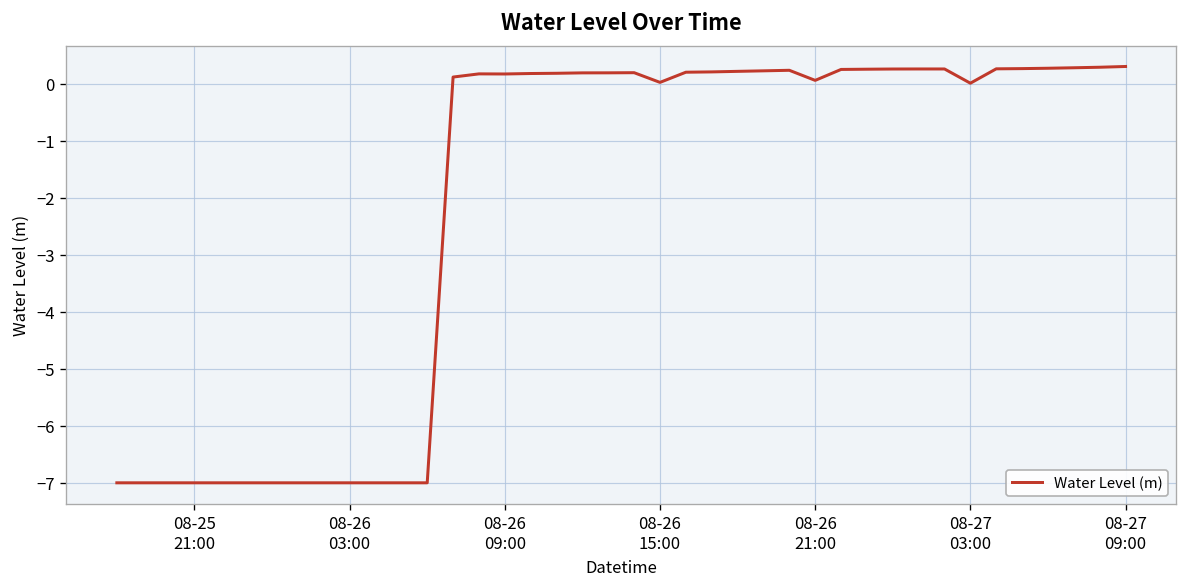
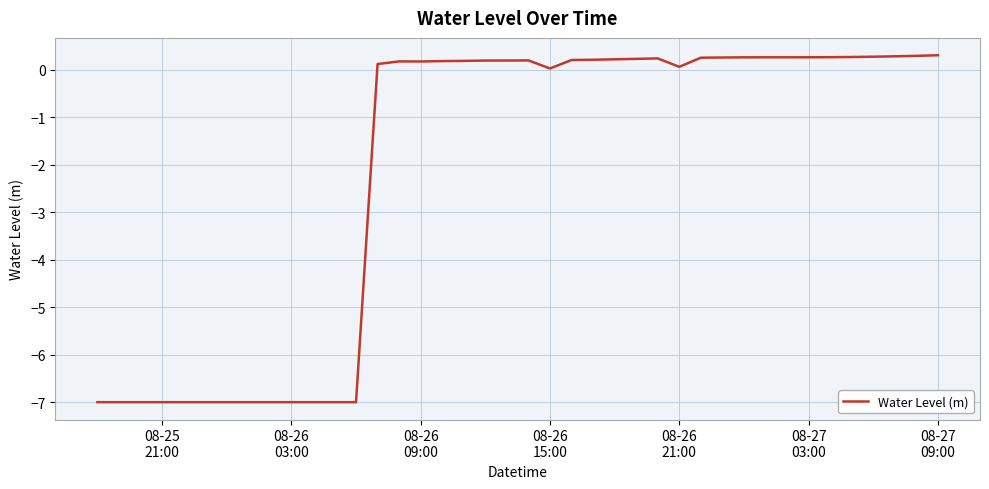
08-27 03:00: 0.0 -> 0.3
